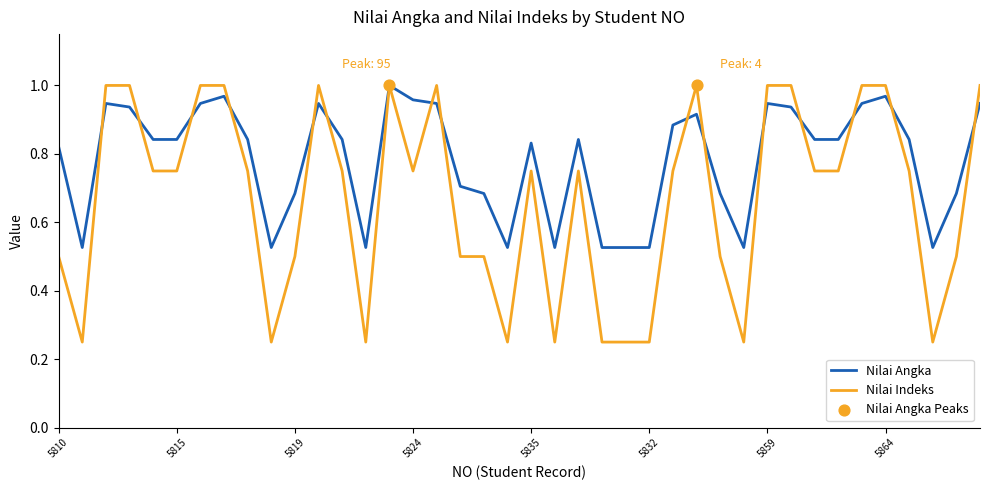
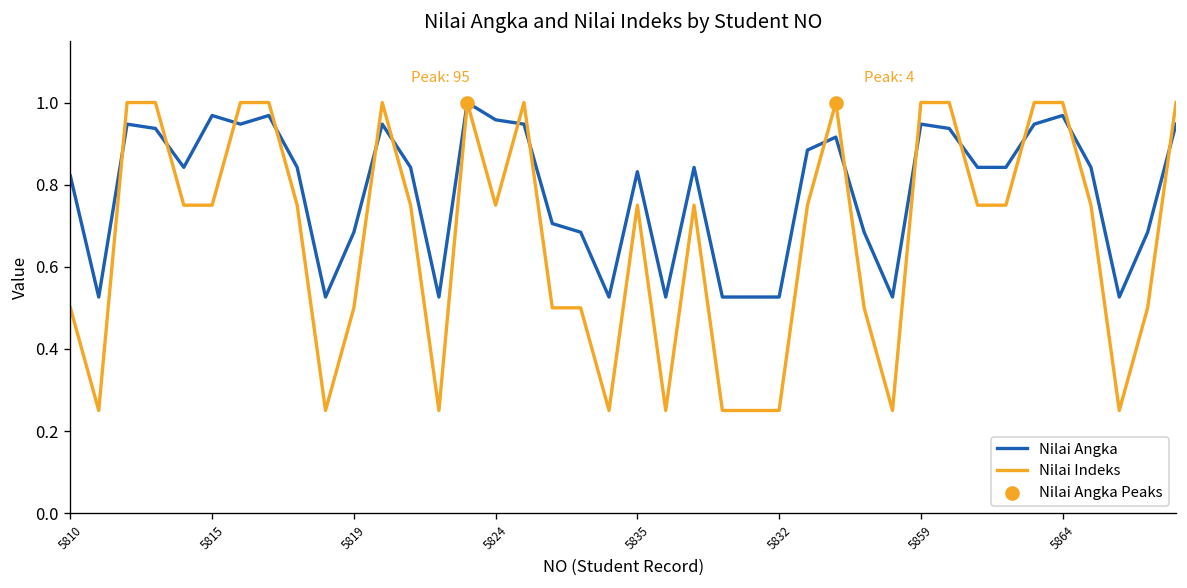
Nilai Angka, 5815: 0.84 -> 0.97
